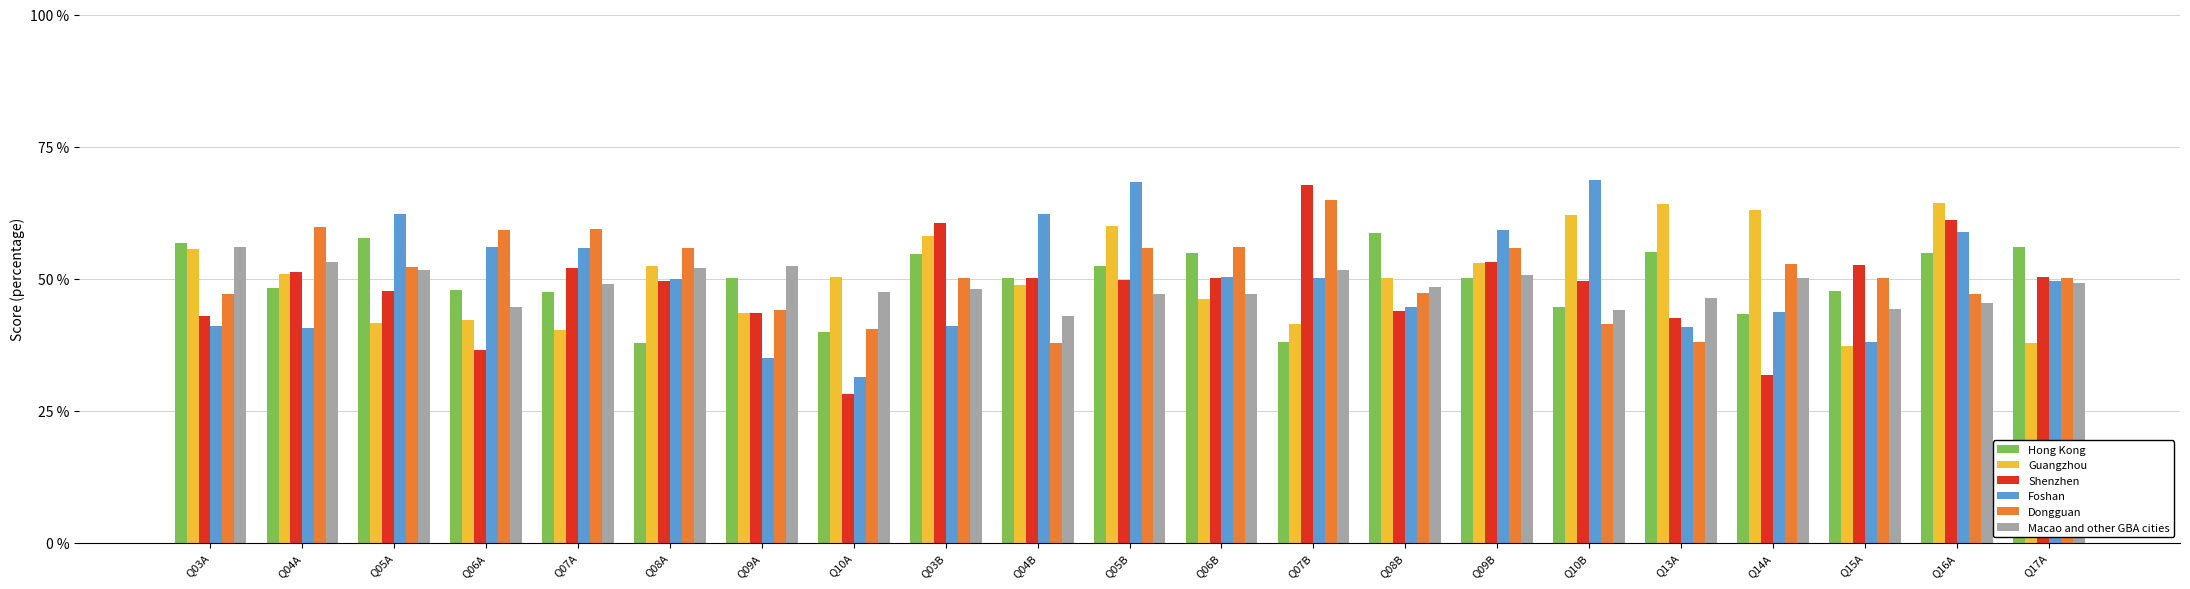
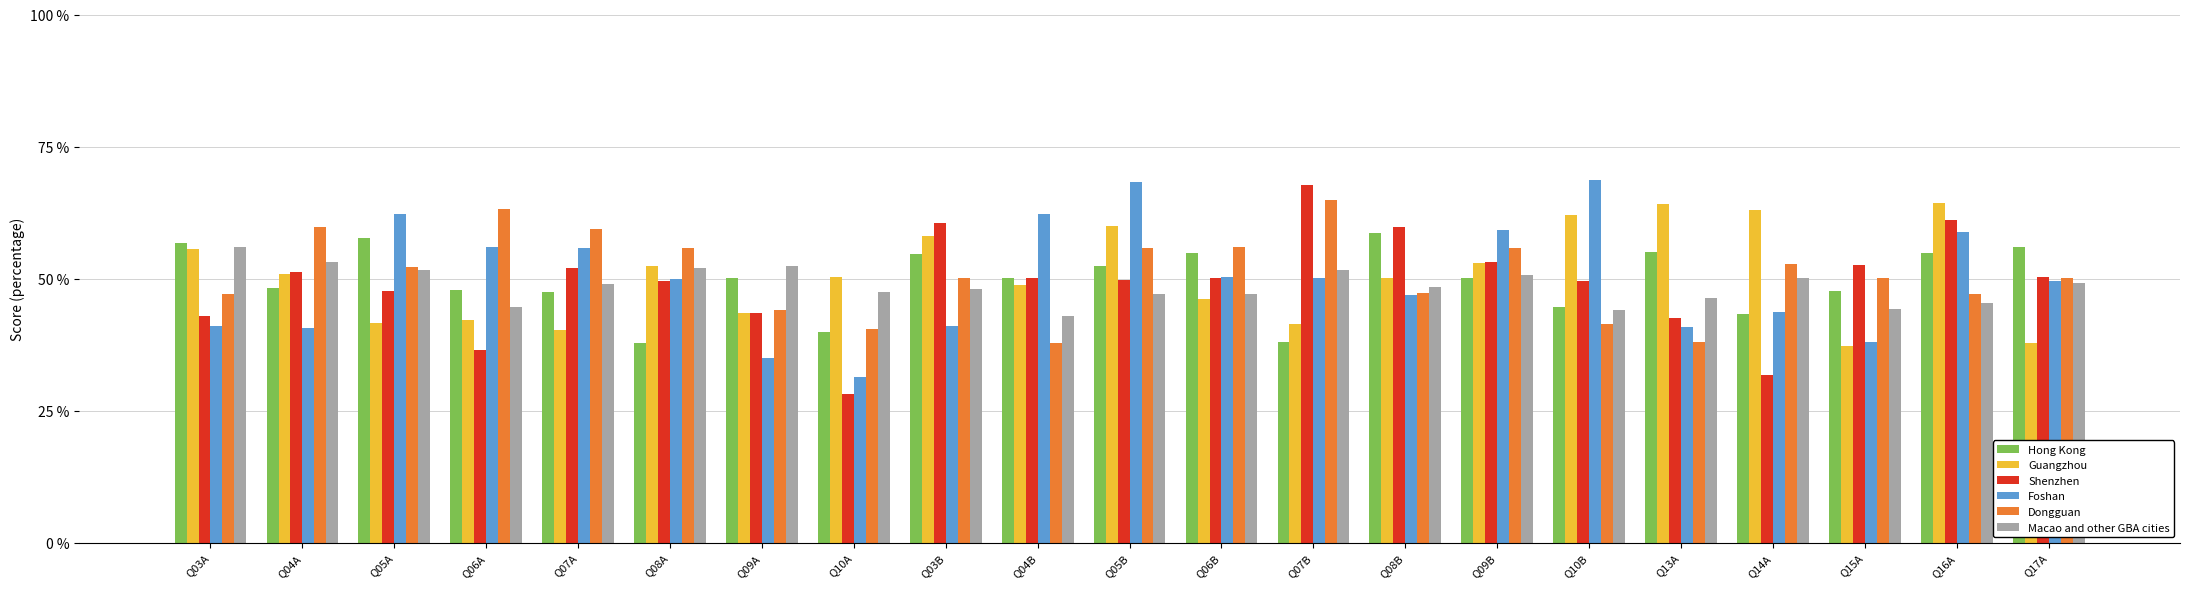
Dongguan, Q06A: 59 % -> 63 %
Shenzhen, Q08B: 44 % -> 60 %
Foshan, Q08B: 45 % -> 47 %
